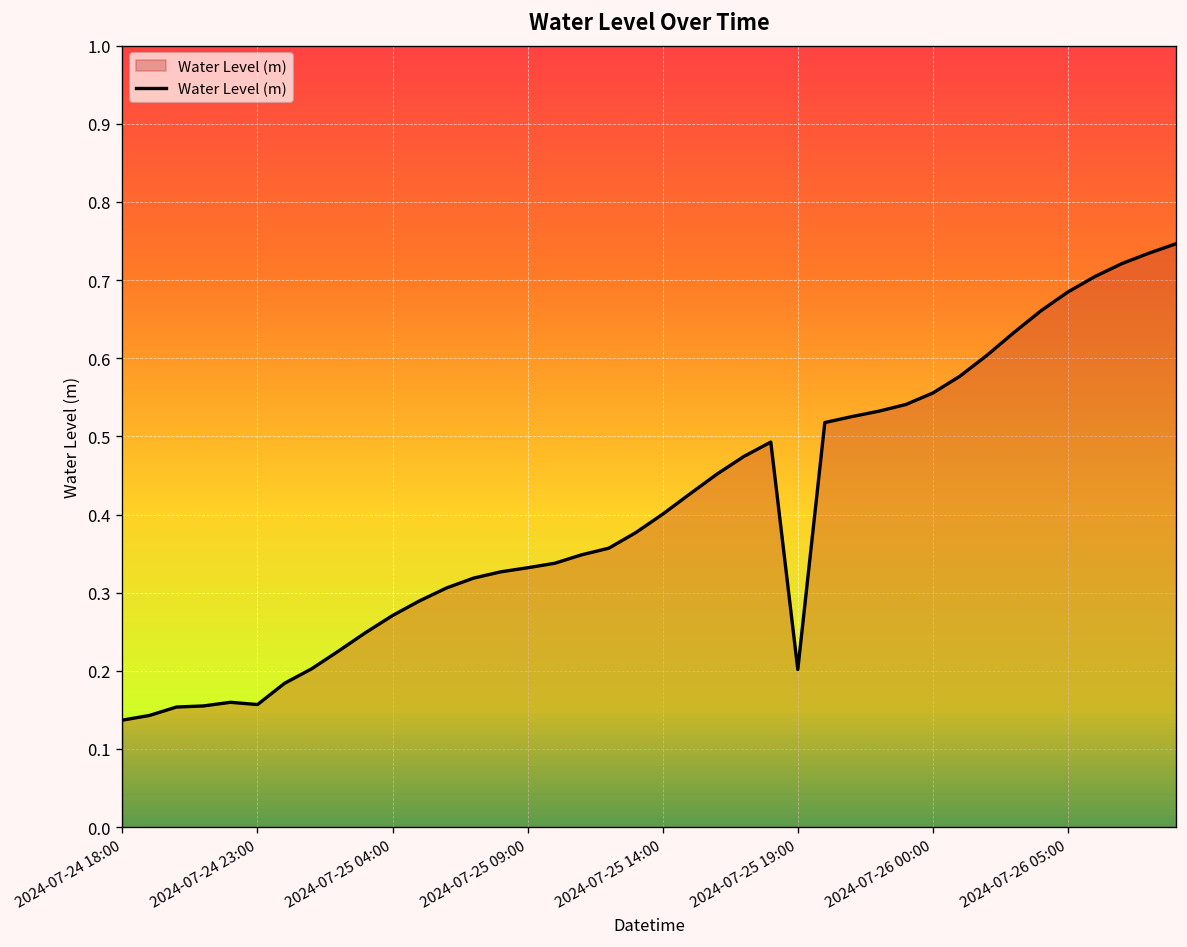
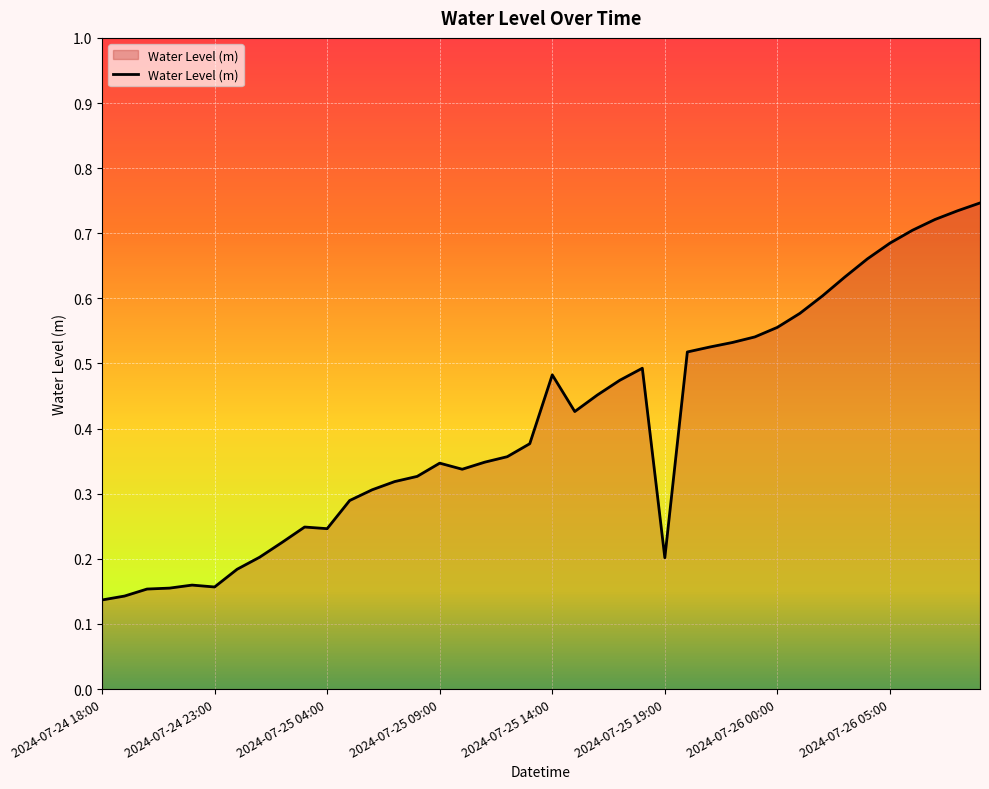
2024-07-25 04:00: 0.27 -> 0.25
2024-07-25 09:00: 0.33 -> 0.35
2024-07-25 14:00: 0.40 -> 0.48
